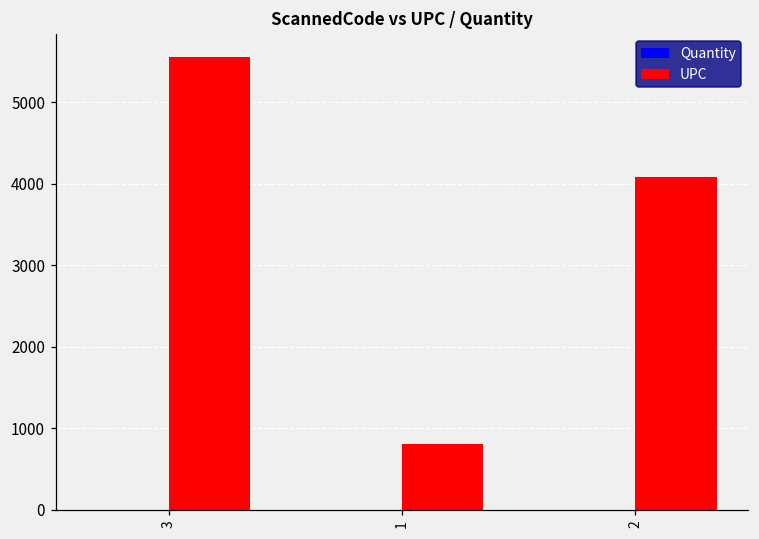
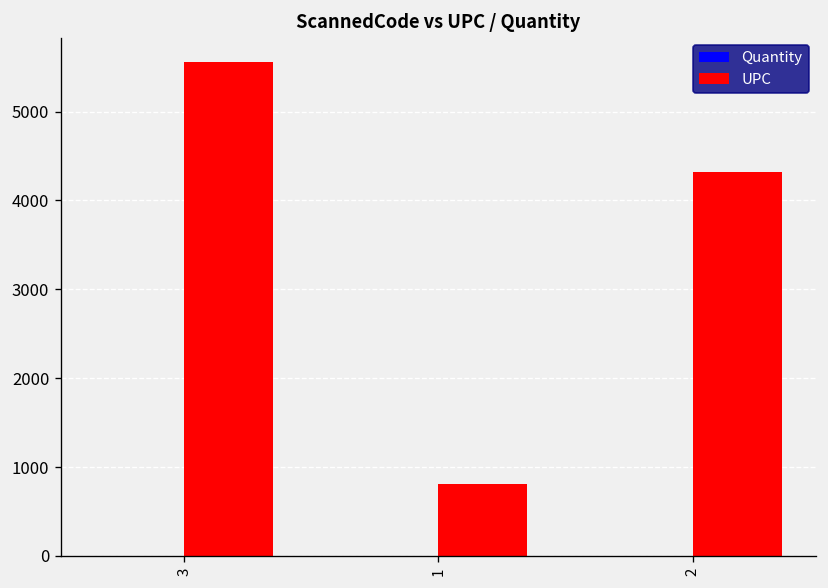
UPC, 2: 4100 -> 4300
